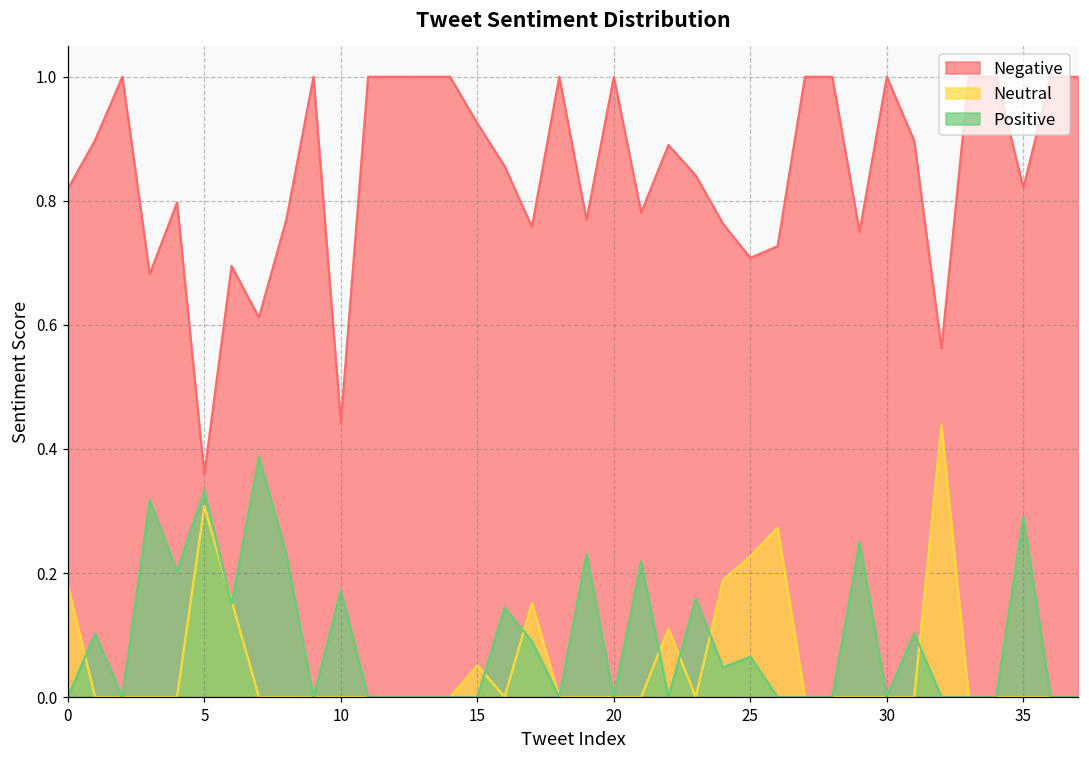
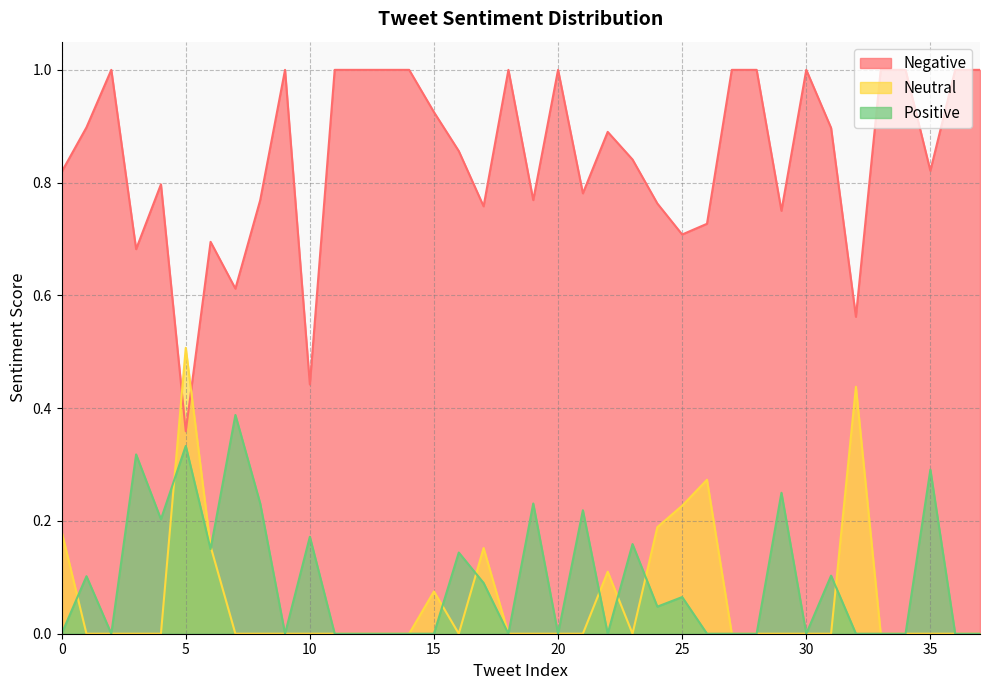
Neutral, 5: 0.31 -> 0.51
Neutral, 15: 0.05 -> 0.08
